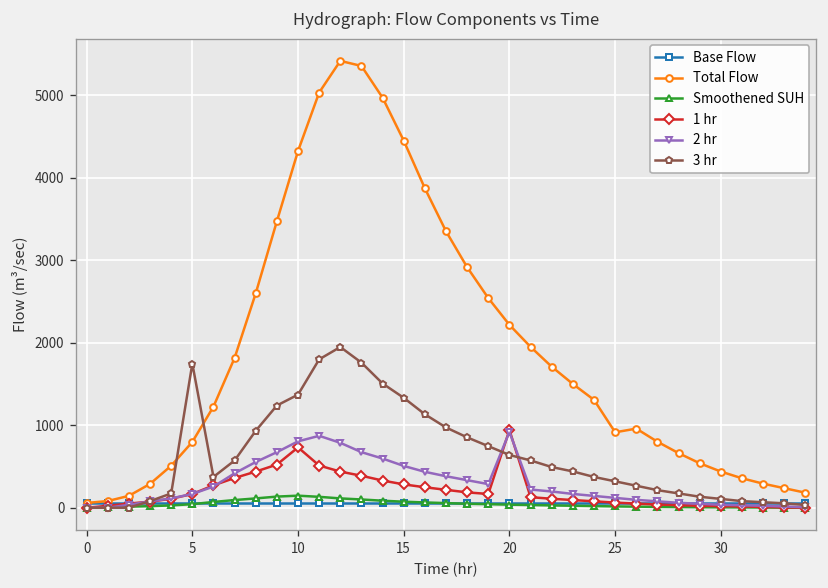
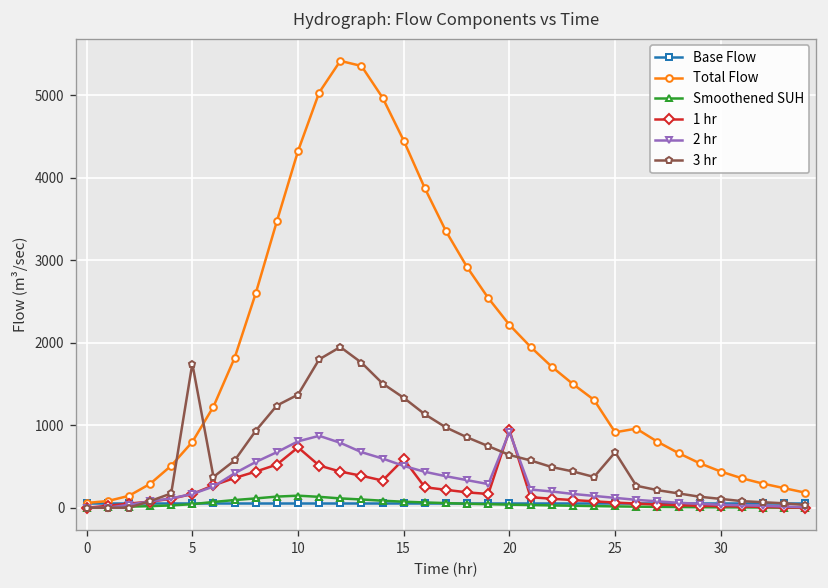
1 hr, 15: 300 -> 600
3 hr, 25: 300 -> 700
